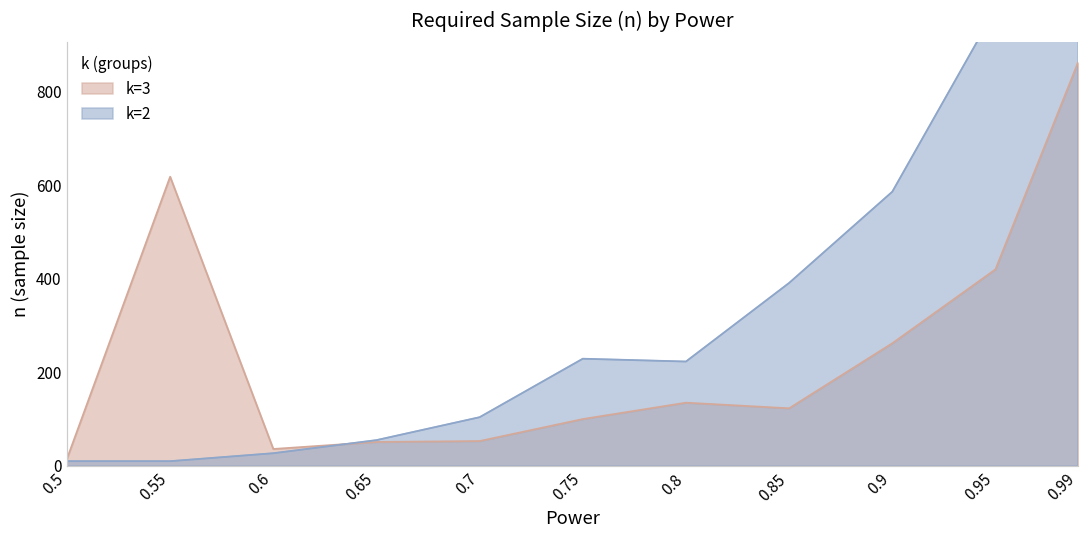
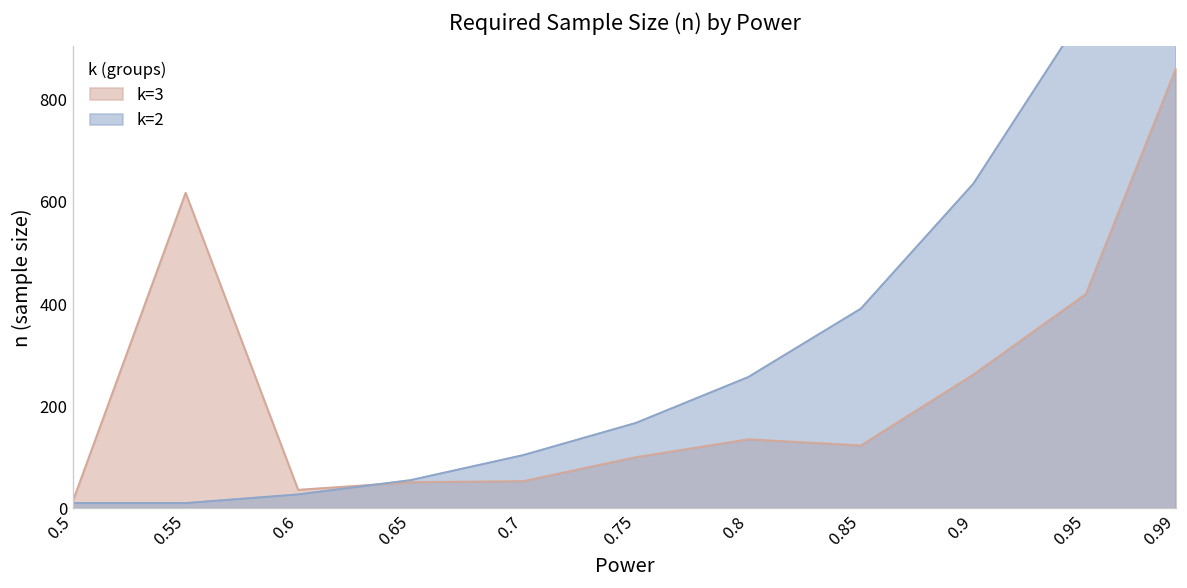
k=2, 0.75: 230 -> 170
k=2, 0.8: 220 -> 260
k=2, 0.9: 590 -> 640
